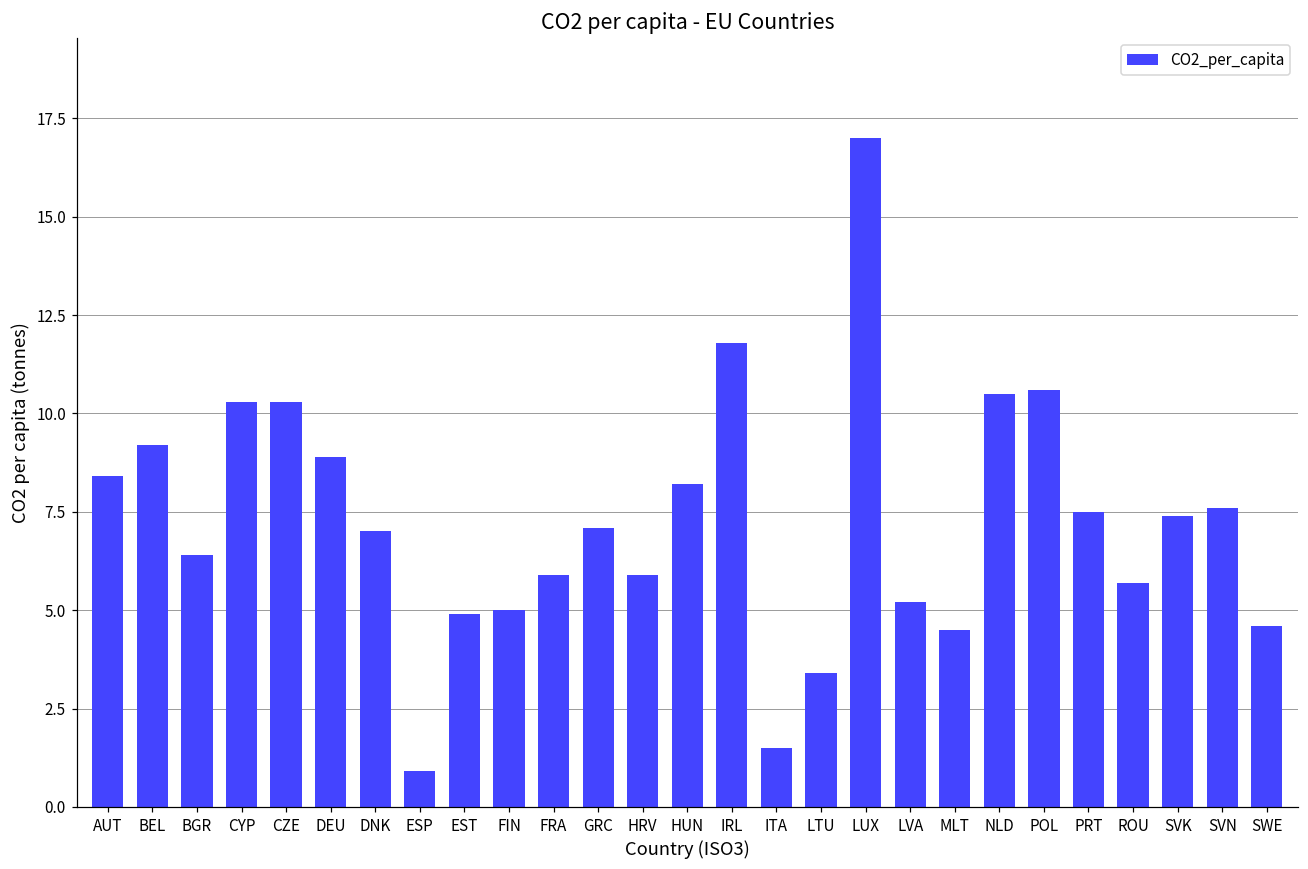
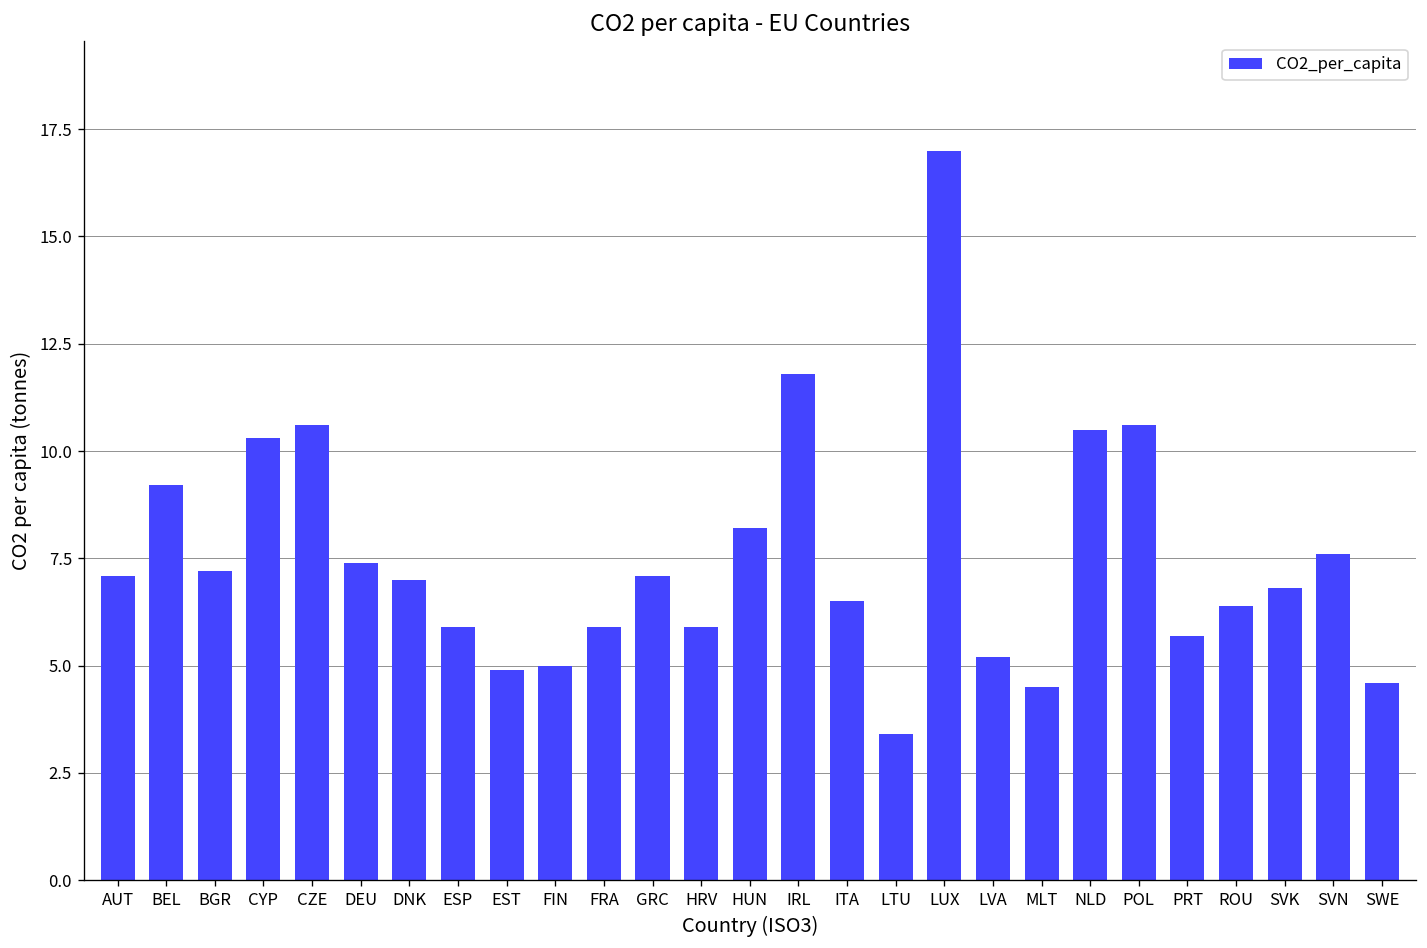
AUT: 8.4 -> 7.1
BGR: 6.4 -> 7.2
CZE: 10.3 -> 10.6
DEU: 8.9 -> 7.4
ESP: 0.9 -> 5.9
ITA: 1.5 -> 6.5
PRT: 7.5 -> 5.7
ROU: 5.7 -> 6.4
SVK: 7.4 -> 6.8
